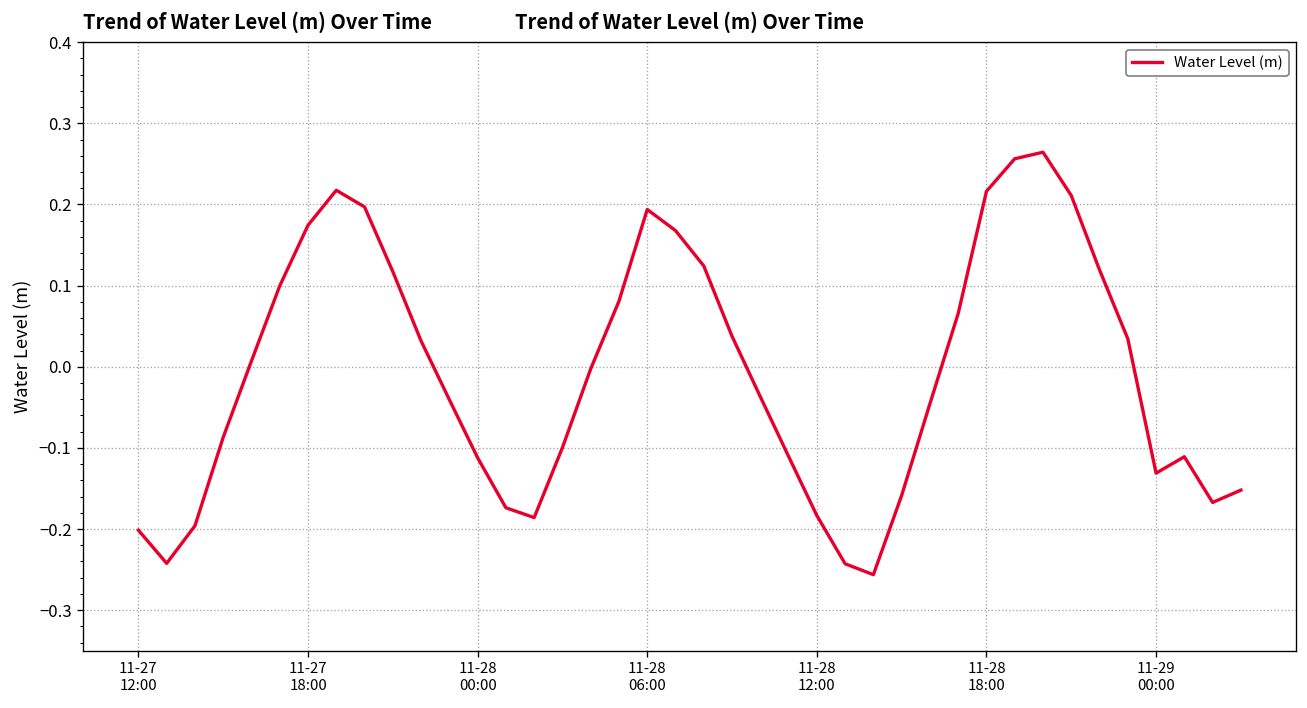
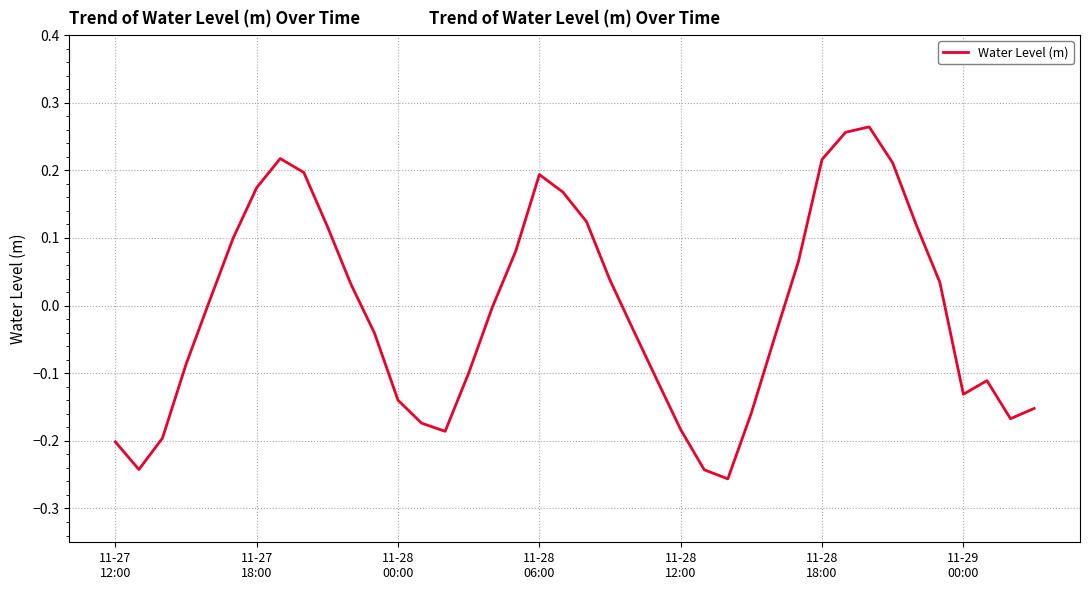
11-28 00:00: -0.11 -> -0.14
